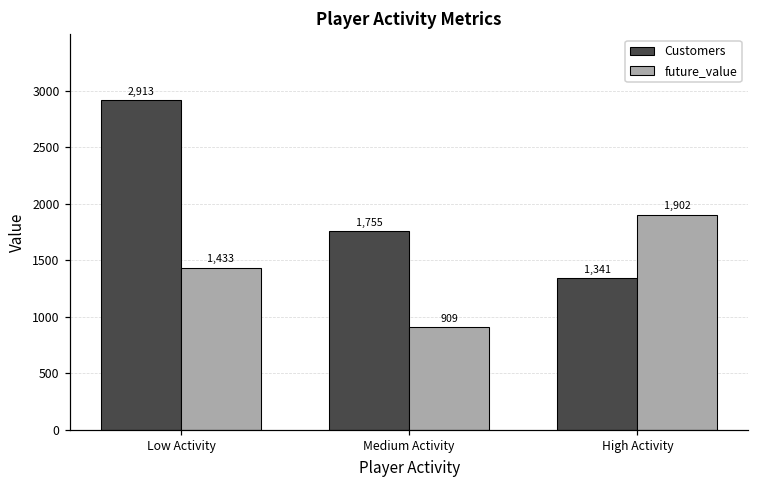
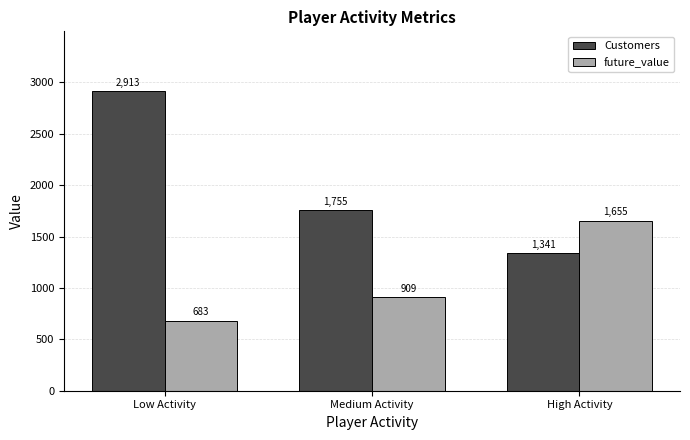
future_value, Low Activity: 1,433 -> 683
future_value, High Activity: 1,902 -> 1,655
